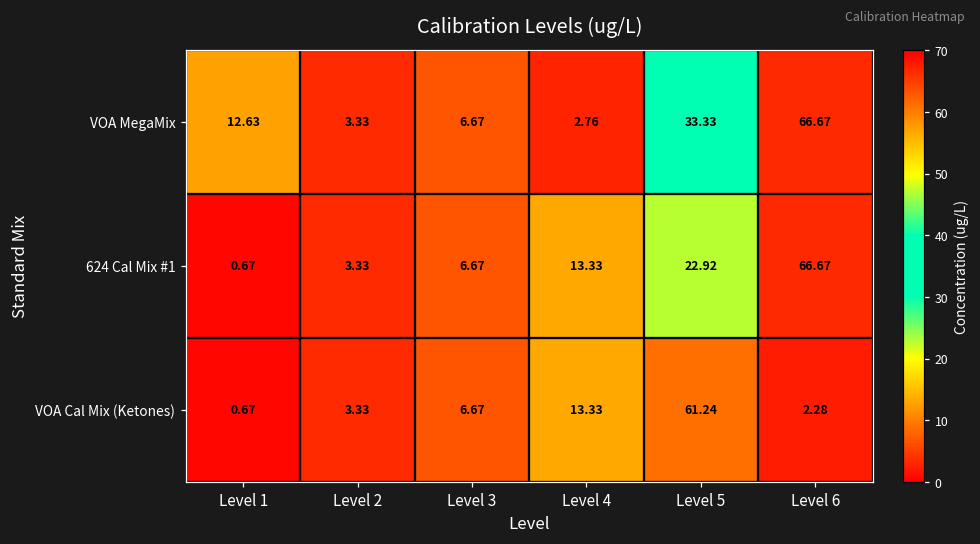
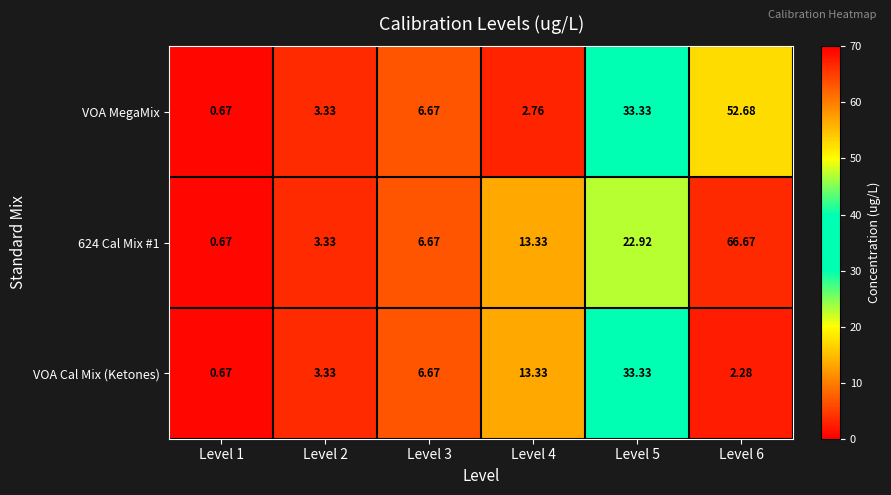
VOA MegaMix, Level 1: 12.63 -> 0.67
VOA MegaMix, Level 6: 66.67 -> 52.68
VOA Cal Mix (Ketones), Level 5: 61.24 -> 33.33
